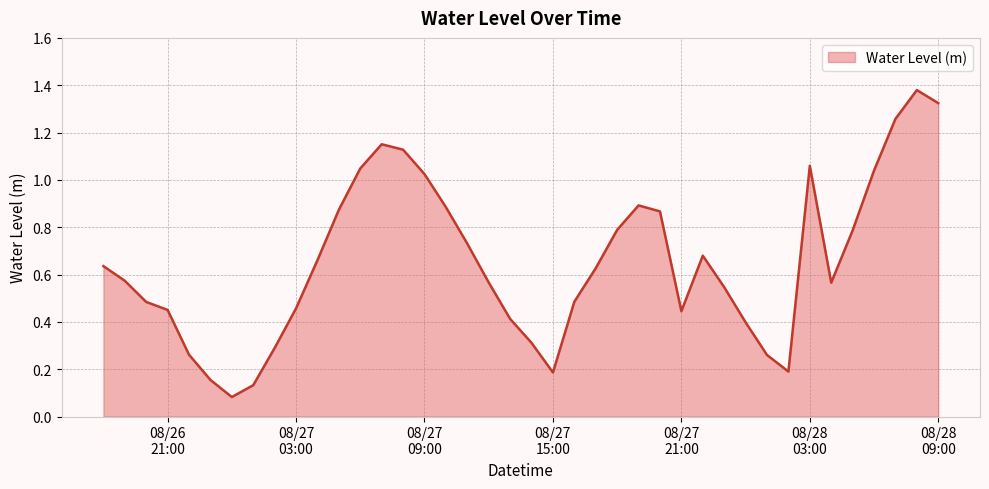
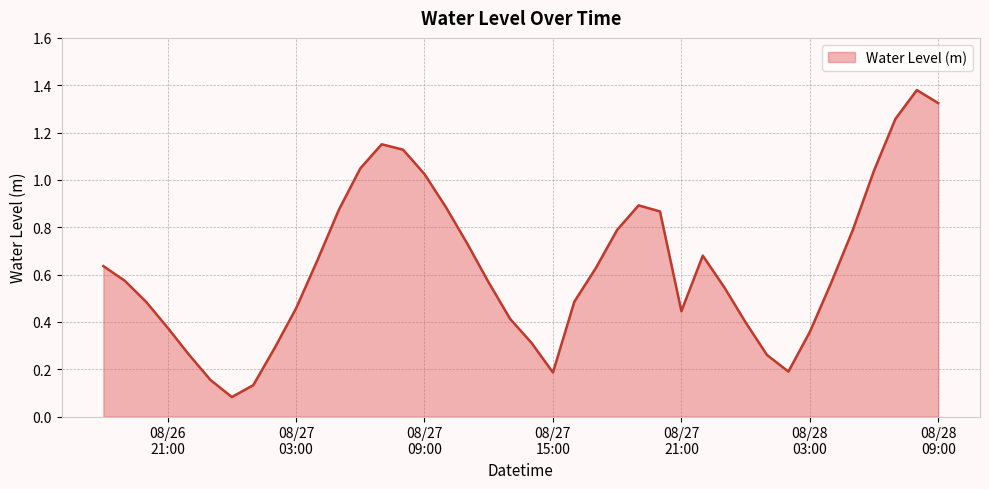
08/26 21:00: 0.45 -> 0.38
08/28 03:00: 1.06 -> 0.36
